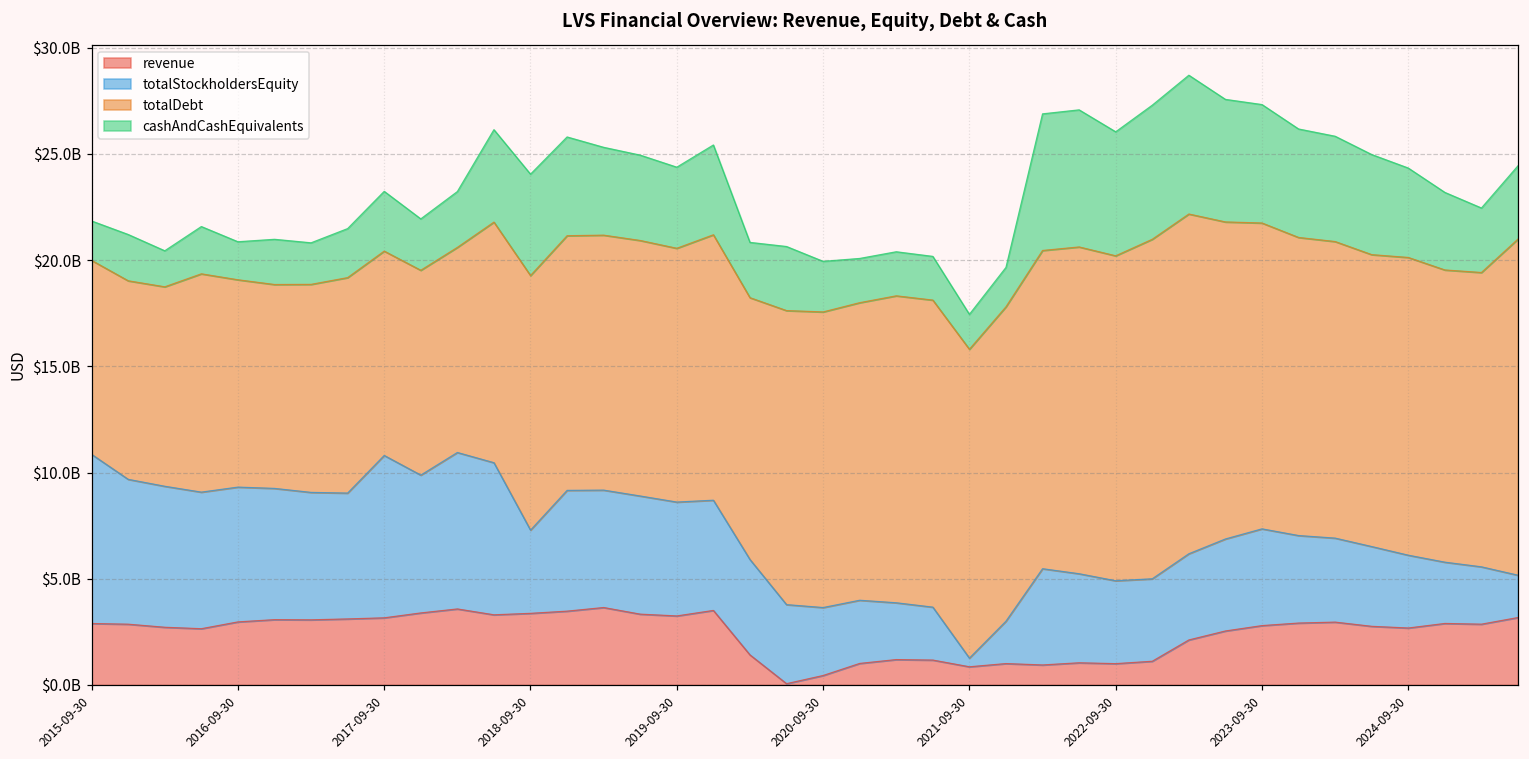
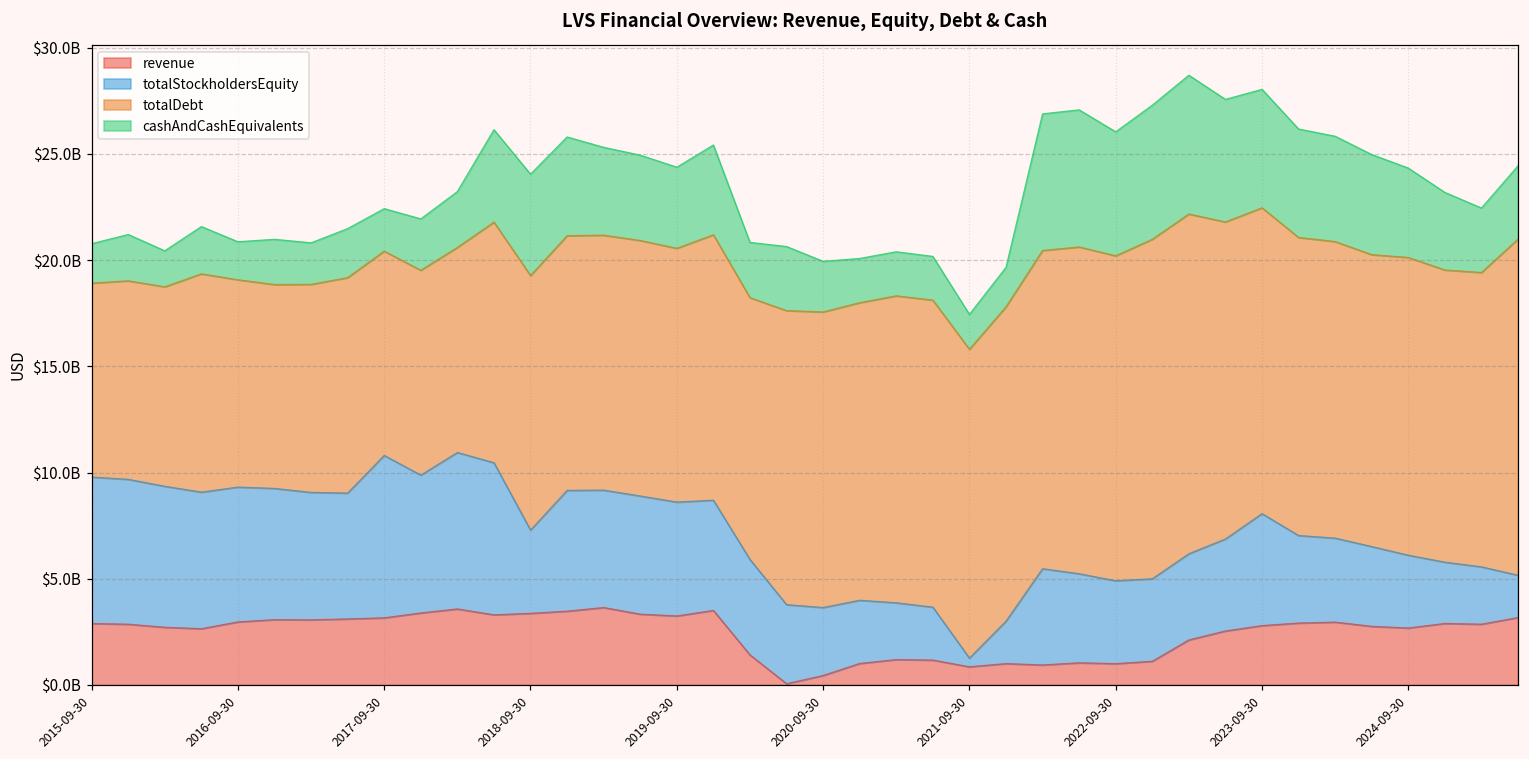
totalStockholdersEquity, 2015-09-30: $8000000000 -> $6900000000
cashAndCashEquivalents, 2017-09-30: $2800000000 -> $2000000000
totalStockholdersEquity, 2023-09-30: $4600000000 -> $5300000000
